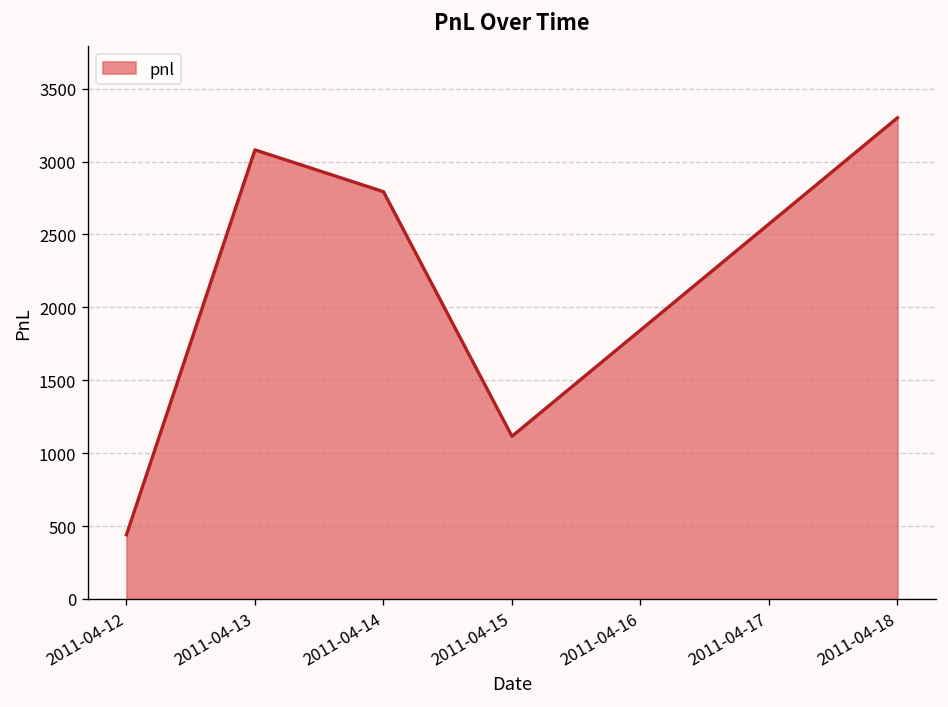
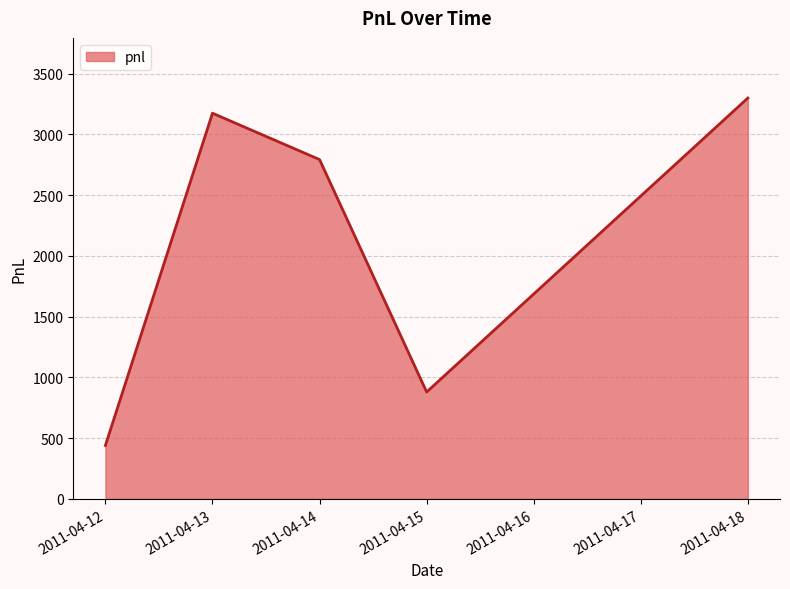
2011-04-13: 3080 -> 3170
2011-04-15: 1120 -> 880
